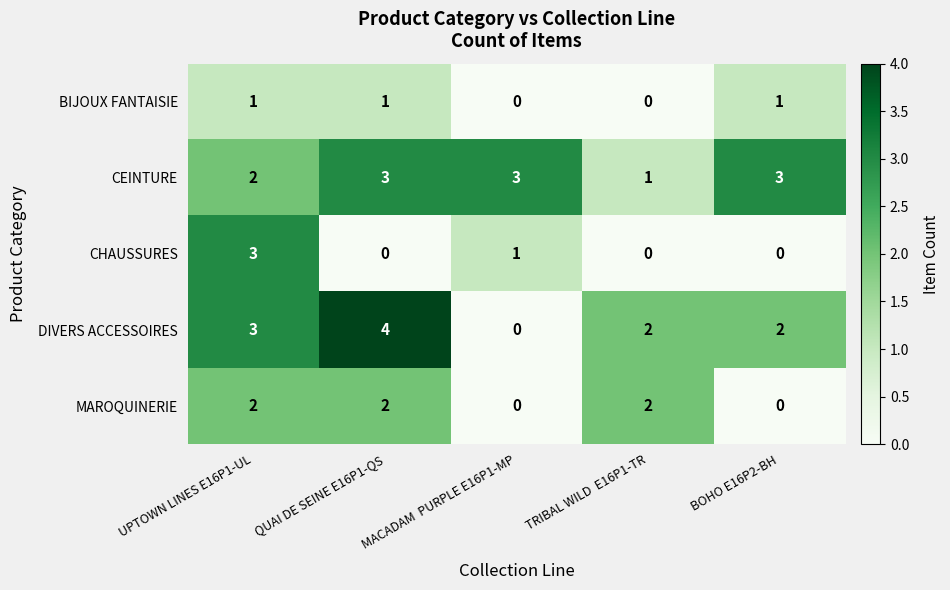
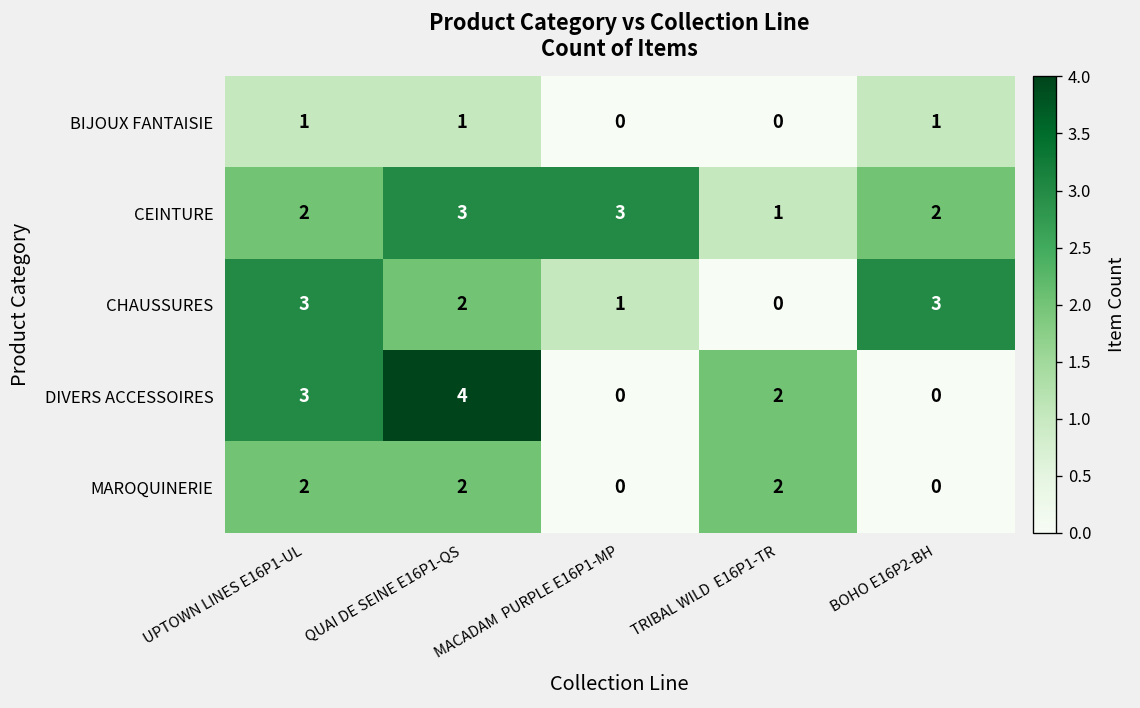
CEINTURE, BOHO E16P2-BH: 3 -> 2
CHAUSSURES, QUAI DE SEINE E16P1-QS: 0 -> 2
CHAUSSURES, BOHO E16P2-BH: 0 -> 3
DIVERS ACCESSOIRES, BOHO E16P2-BH: 2 -> 0
